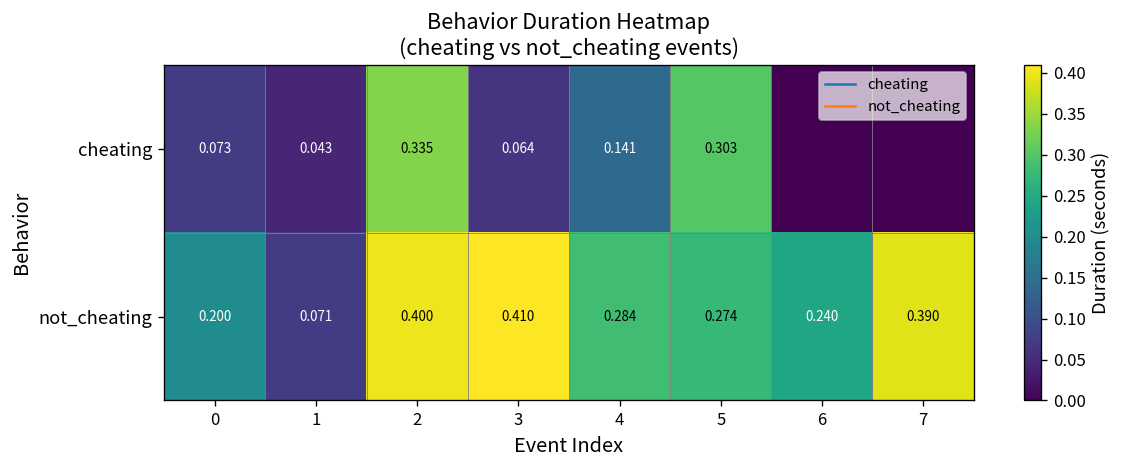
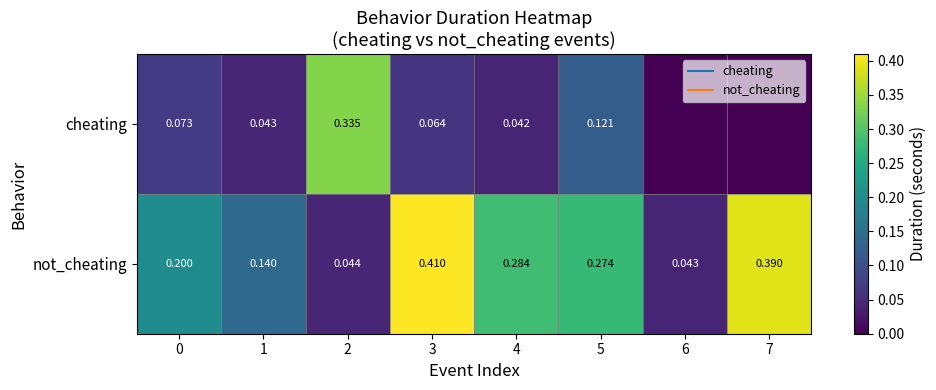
cheating, 4: 0.141 -> 0.042
cheating, 5: 0.303 -> 0.121
not_cheating, 1: 0.071 -> 0.140
not_cheating, 2: 0.400 -> 0.044
not_cheating, 6: 0.240 -> 0.043
